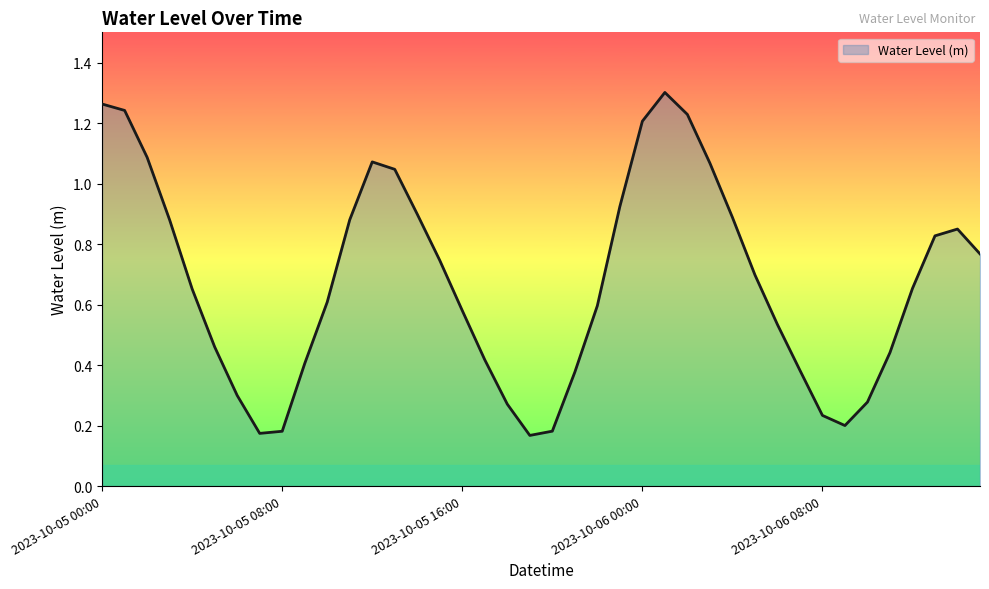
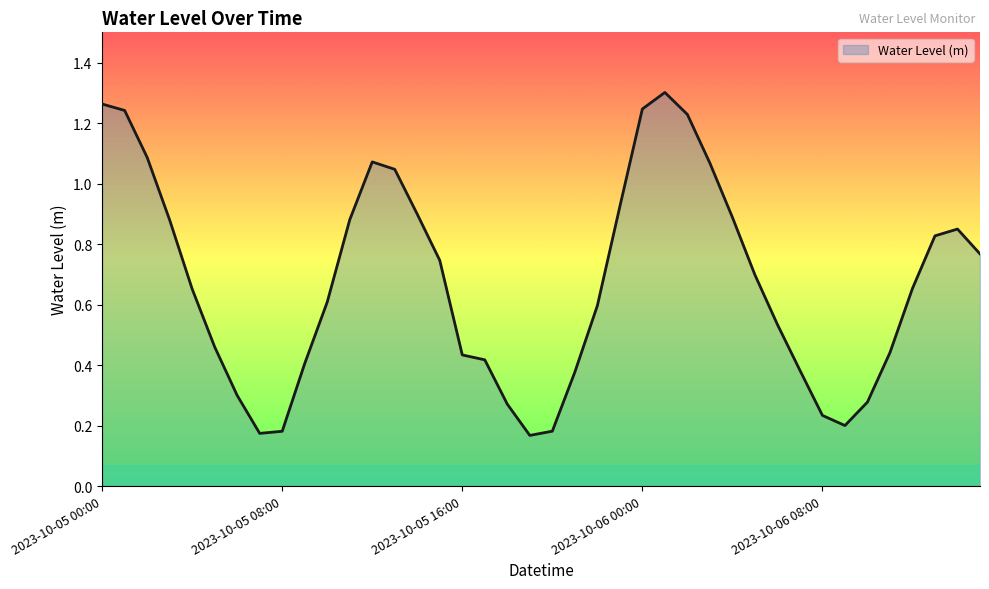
2023-10-05 16:00: 0.58 -> 0.43
2023-10-06 00:00: 1.21 -> 1.25
